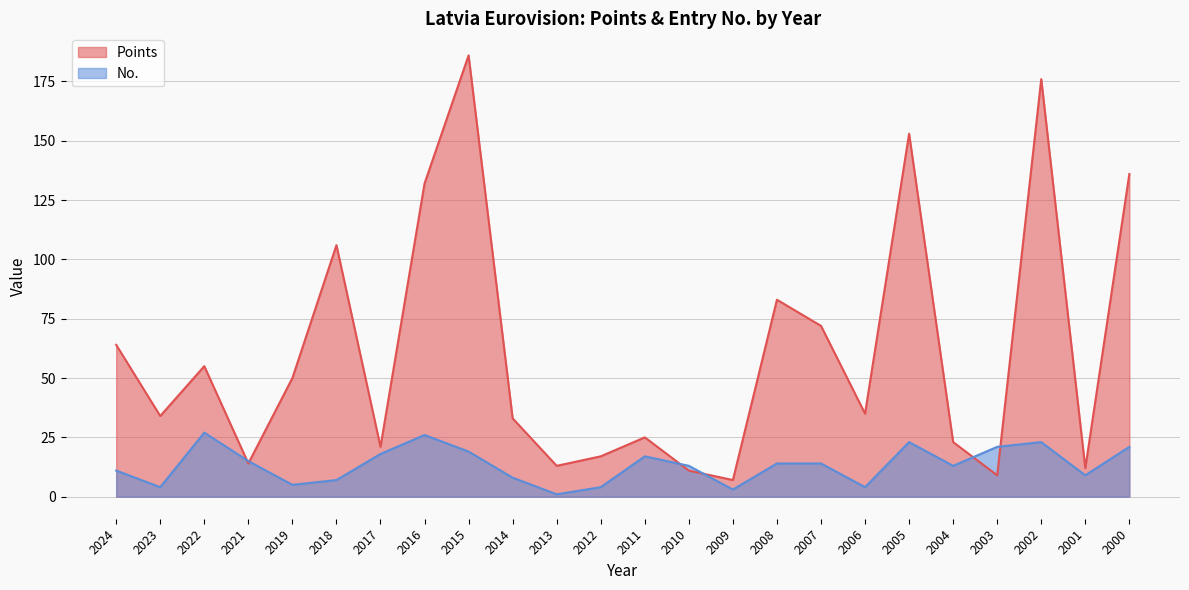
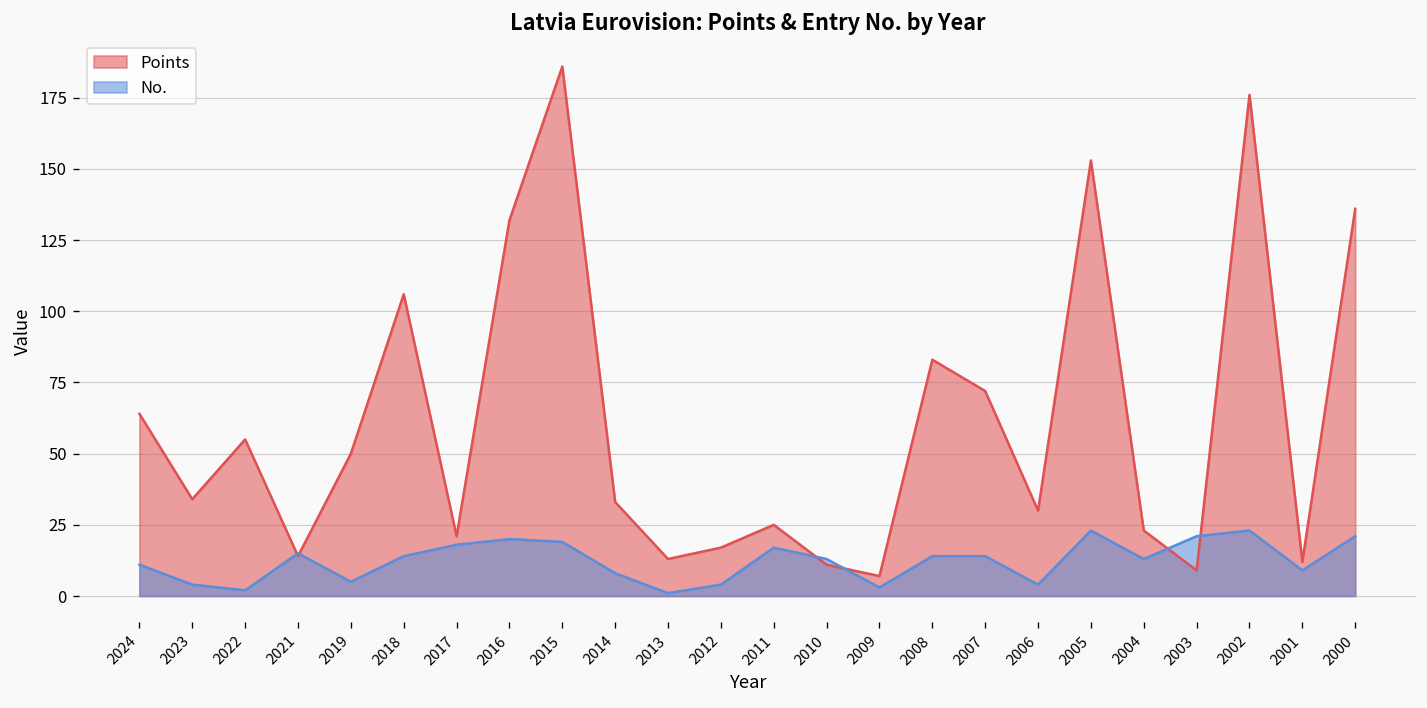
No., 2022: 27 -> 2
No., 2018: 7 -> 14
No., 2016: 26 -> 20
Points, 2006: 35 -> 30
